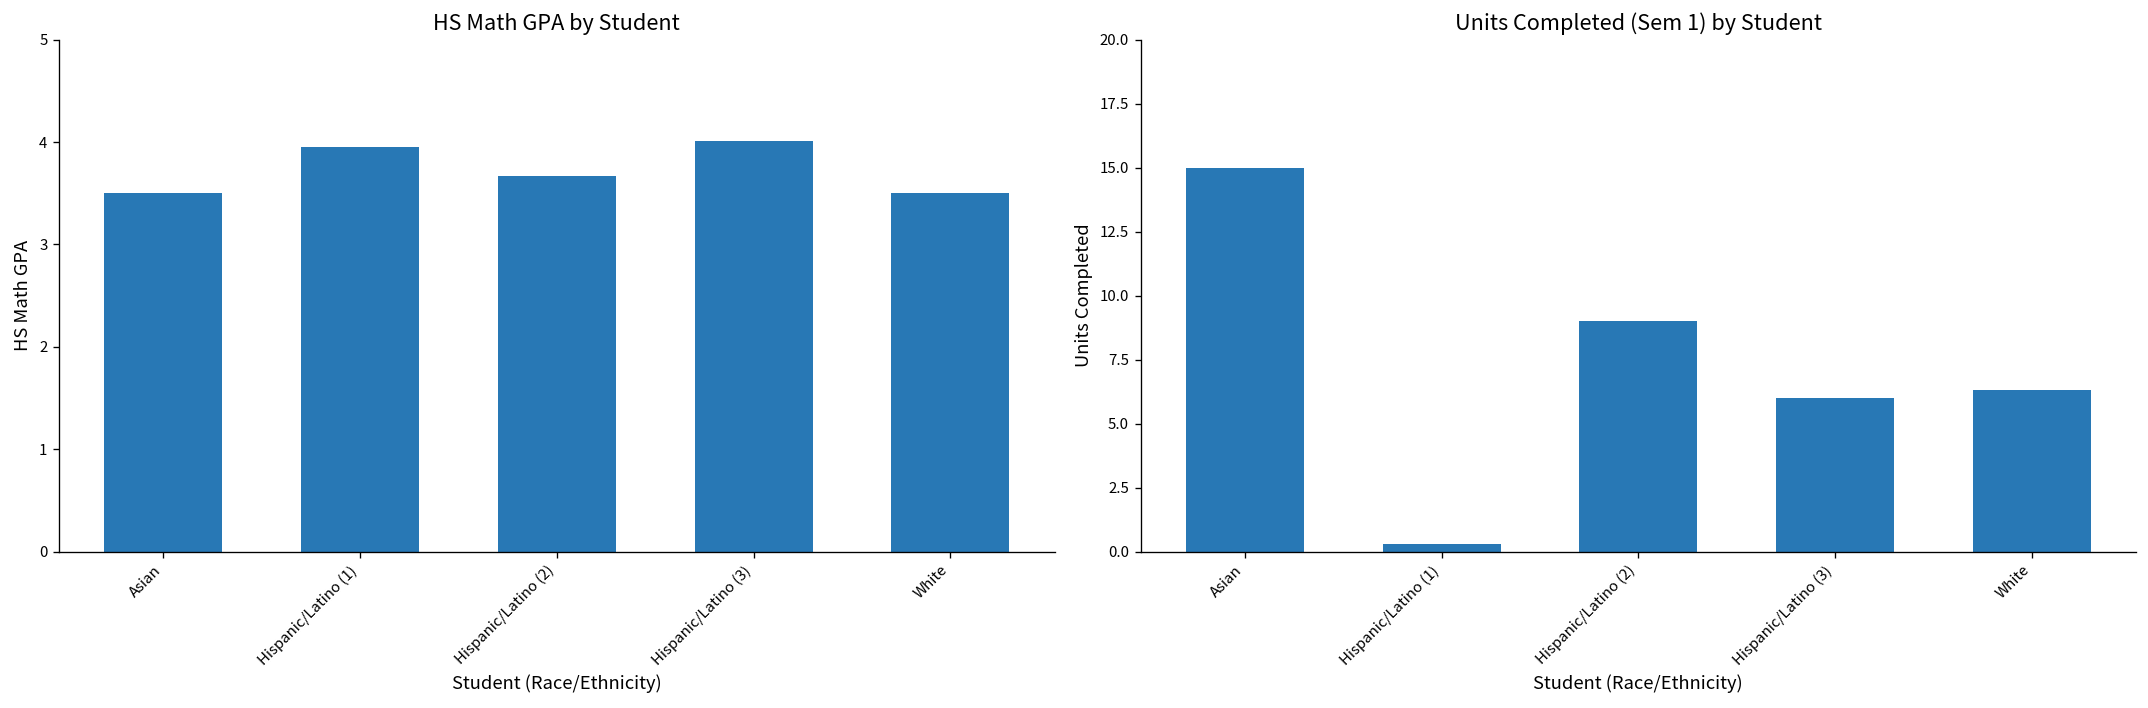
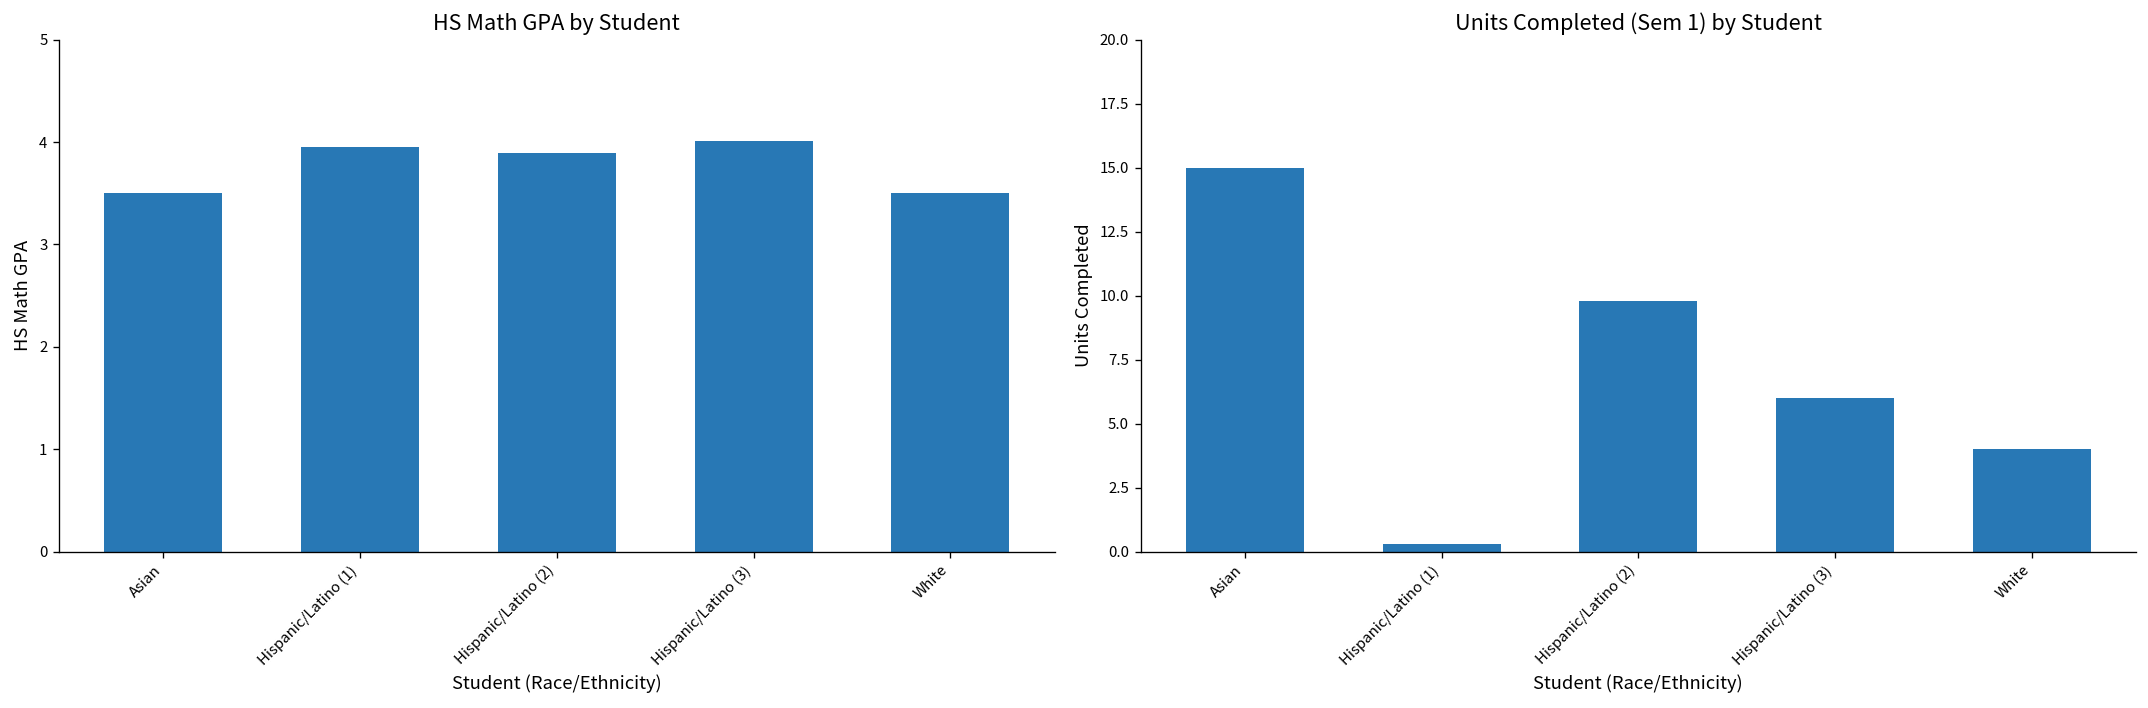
HS Math GPA by Student, Hispanic/Latino (2): 3.7 -> 3.9
Units Completed (Sem 1) by Student, Hispanic/Latino (2): 9.0 -> 9.8
Units Completed (Sem 1) by Student, White: 6.3 -> 4.0
